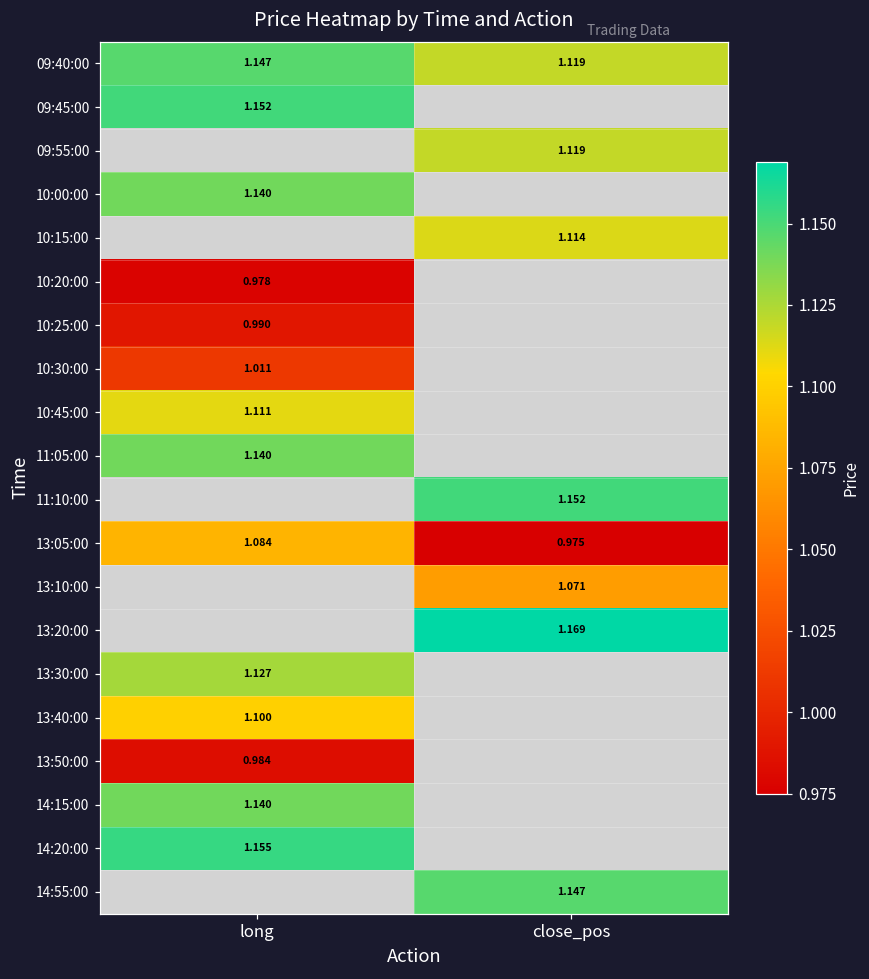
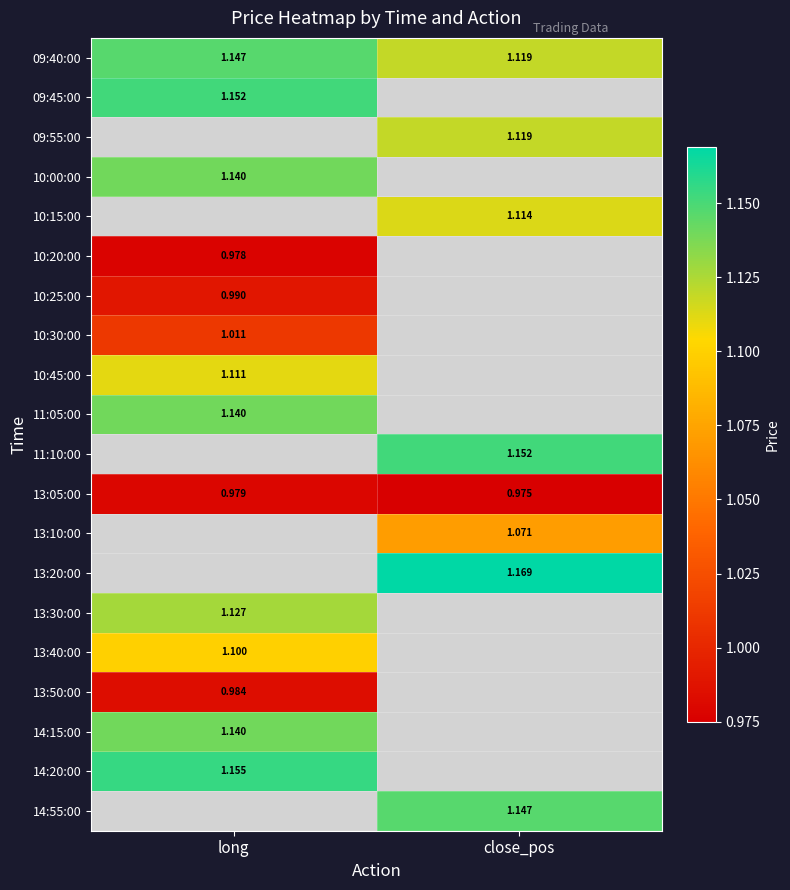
13:05:00, long: 1.084 -> 0.979
